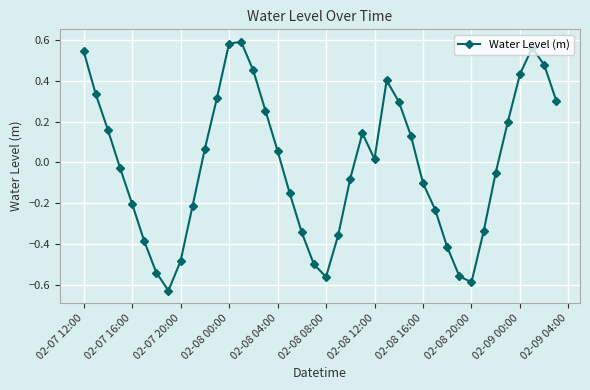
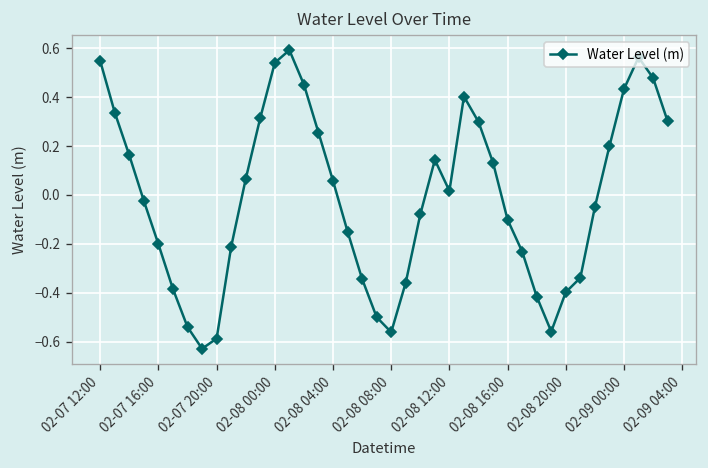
02-07 20:00: -0.48 -> -0.59
02-08 00:00: 0.58 -> 0.54
02-08 20:00: -0.59 -> -0.40
